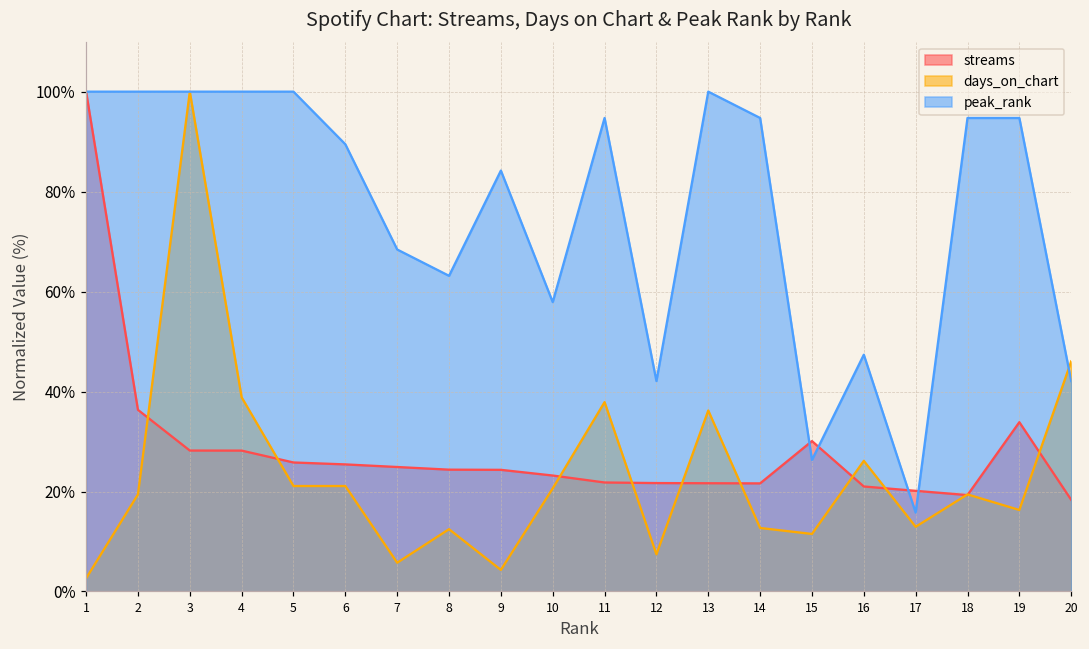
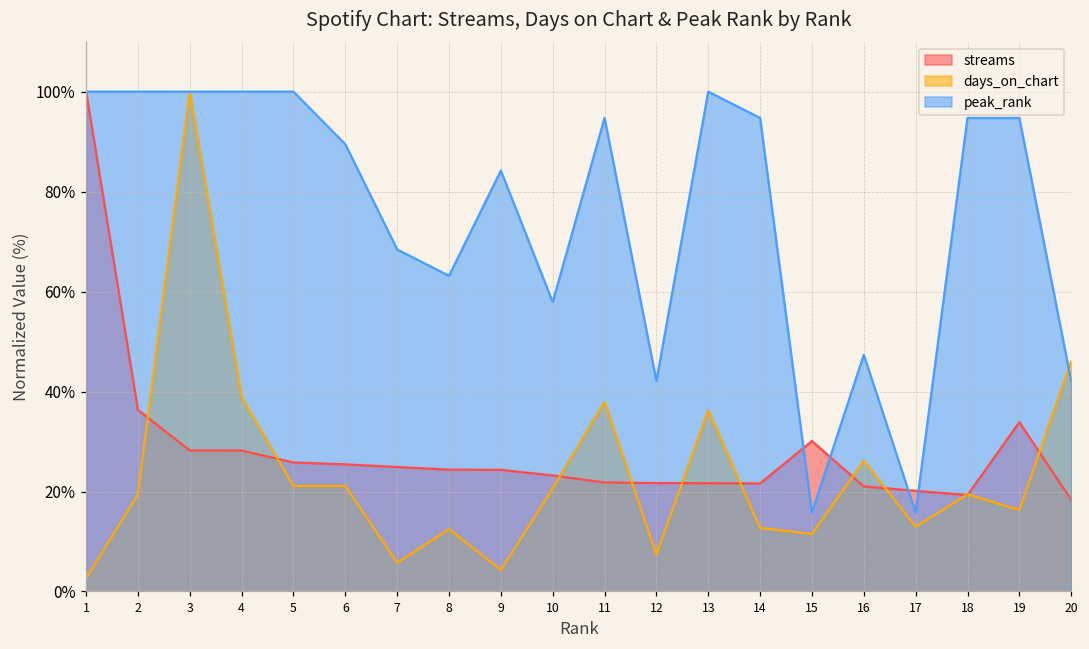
peak_rank, 15: 26% -> 16%
